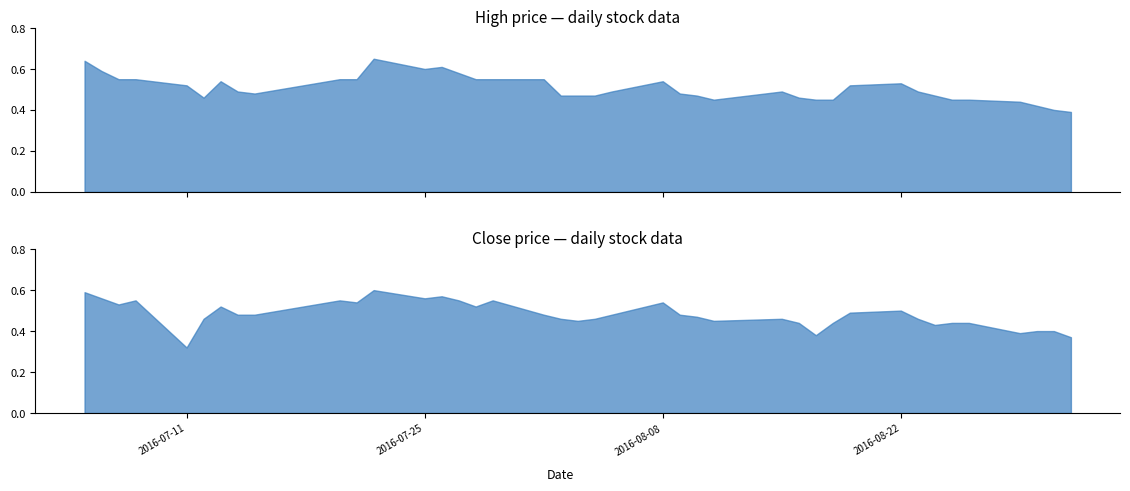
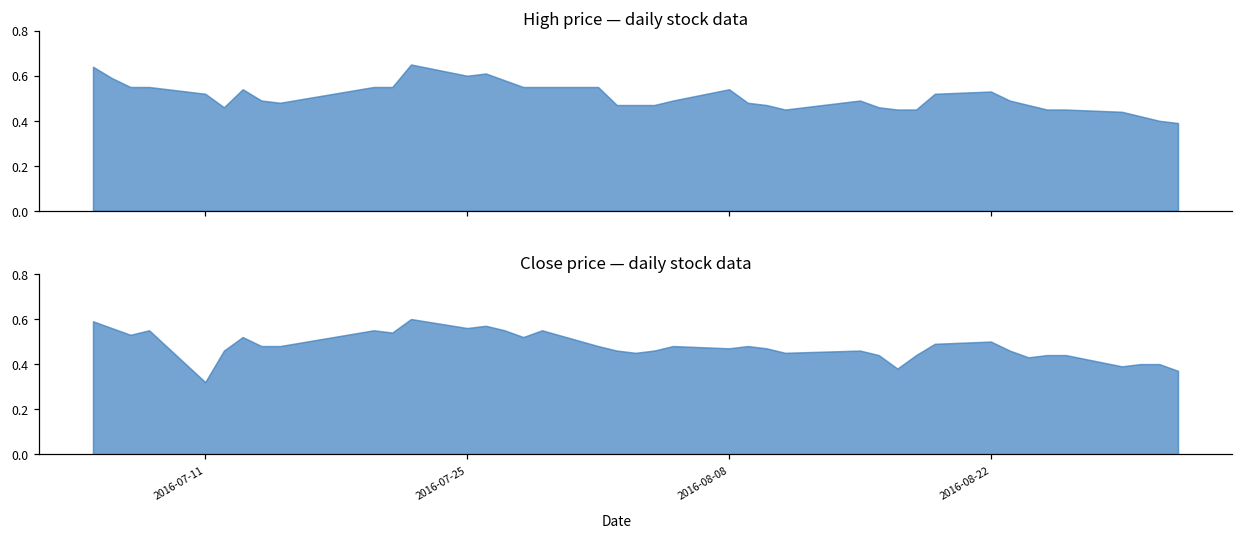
Close price — daily stock data, 2016-08-08: 0.54 -> 0.47
